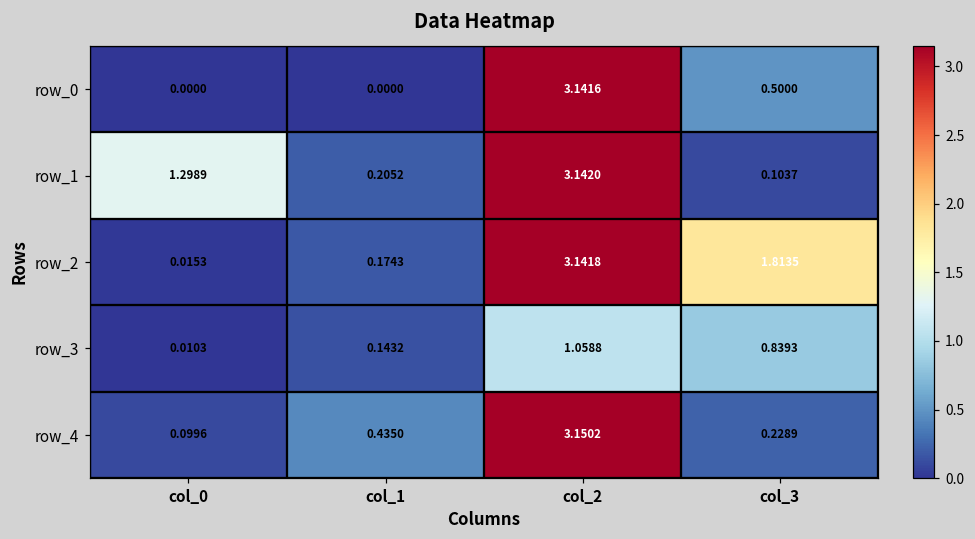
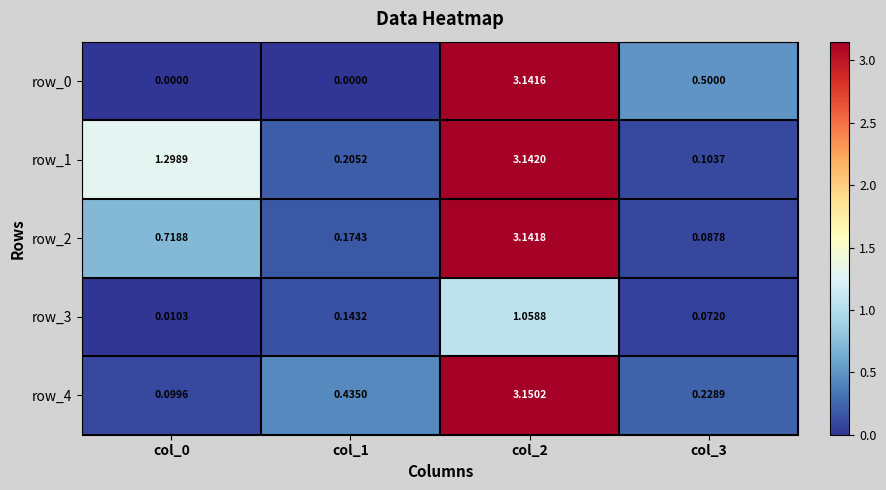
row_2, col_0: 0.0153 -> 0.7188
row_2, col_3: 1.8135 -> 0.0878
row_3, col_3: 0.8393 -> 0.0720
